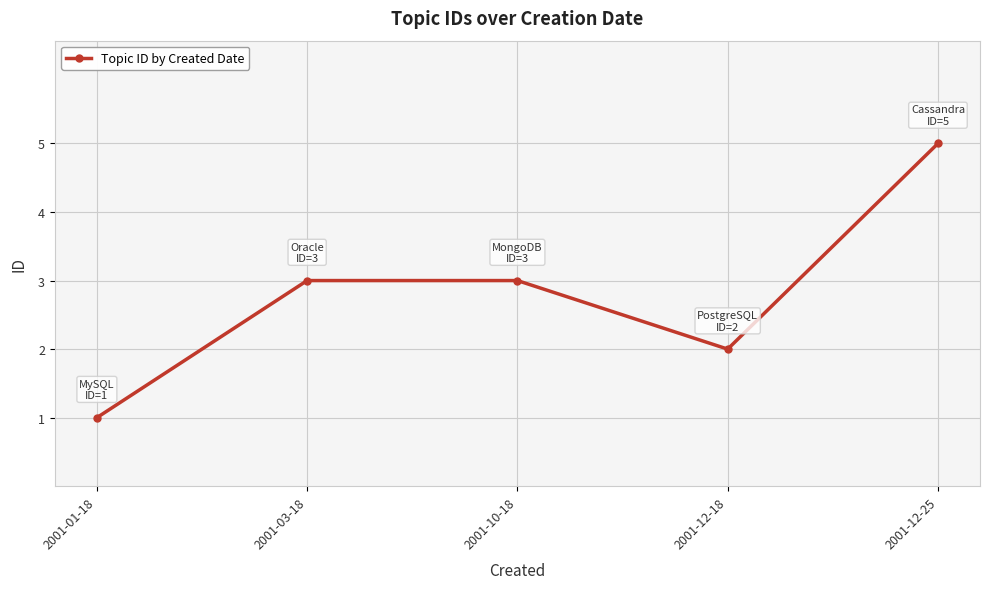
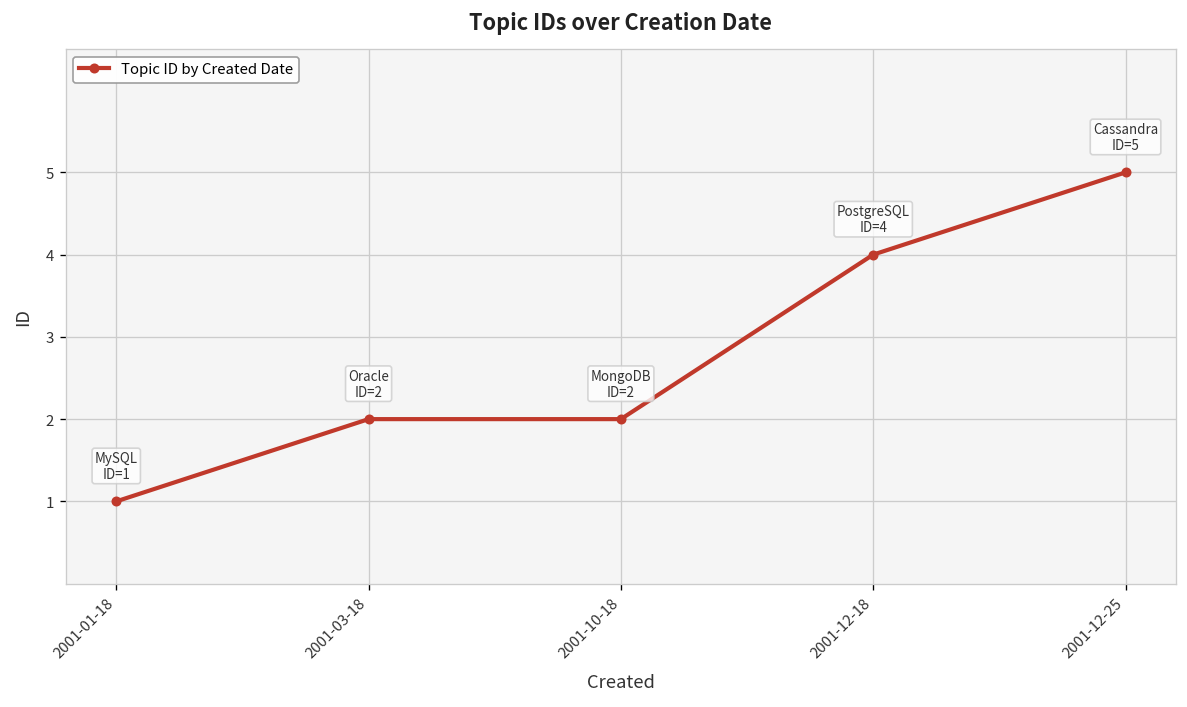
2001-03-18: 3 -> 2
2001-10-18: 3 -> 2
2001-12-18: 2 -> 4
